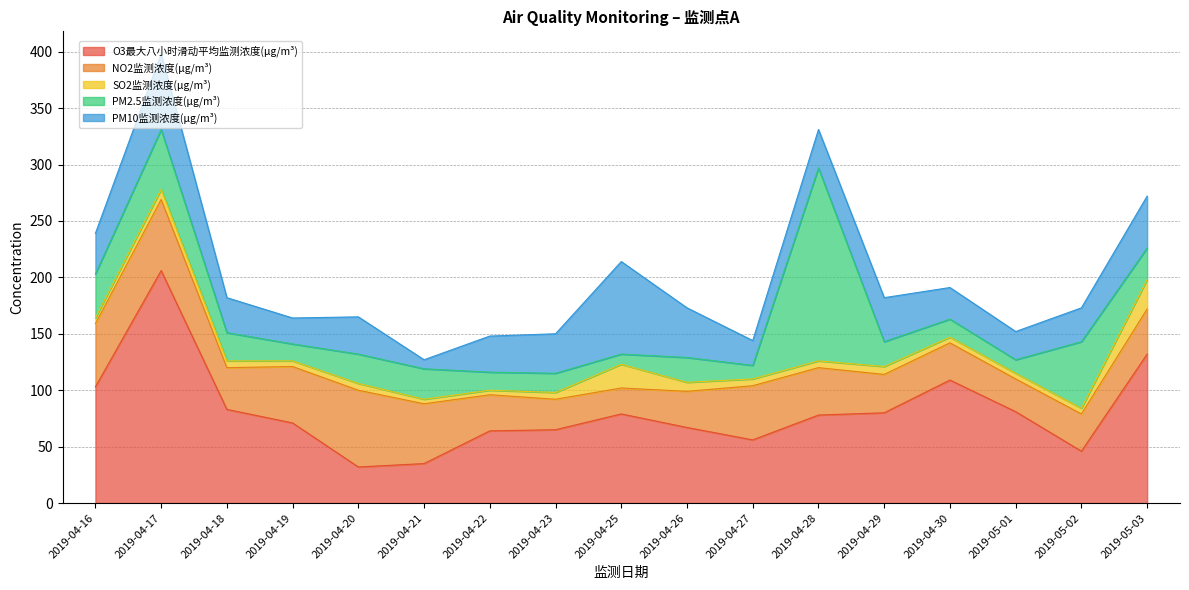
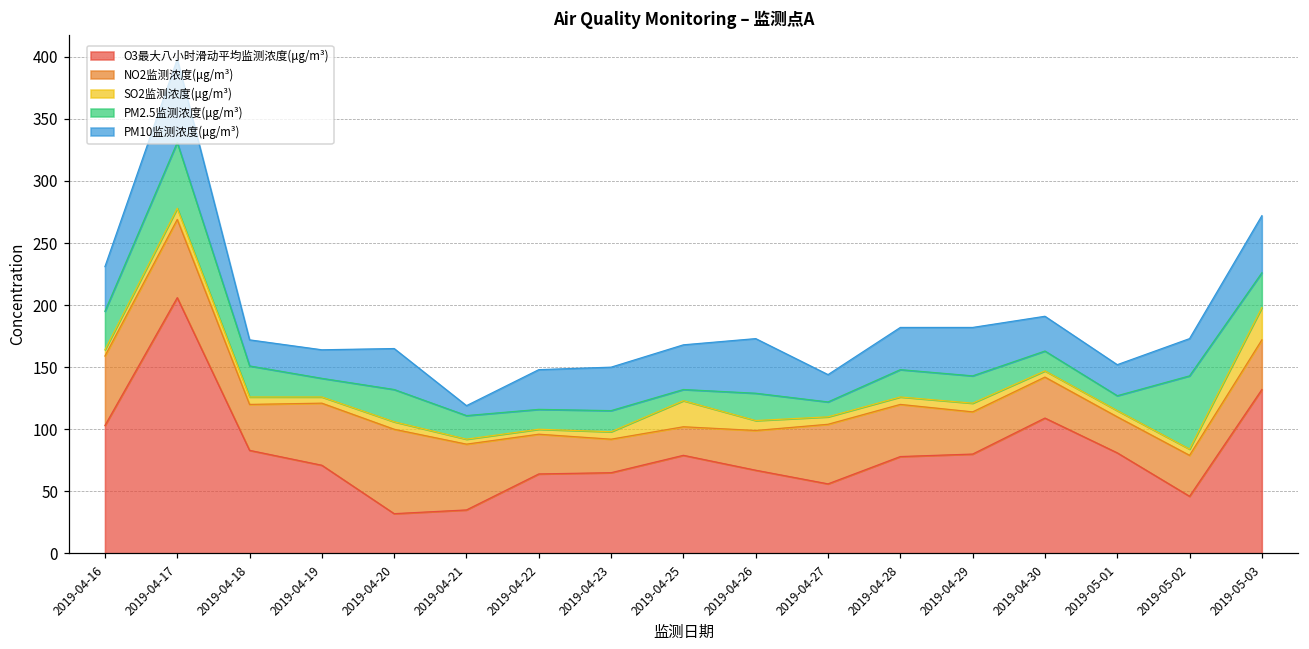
PM2.5监测浓度(μg/m³), 2019-04-16: 39 -> 31
PM10监测浓度(μg/m³), 2019-04-18: 31 -> 21
PM2.5监测浓度(μg/m³), 2019-04-21: 27 -> 19
PM10监测浓度(μg/m³), 2019-04-25: 82 -> 36
PM2.5监测浓度(μg/m³), 2019-04-28: 171 -> 22
